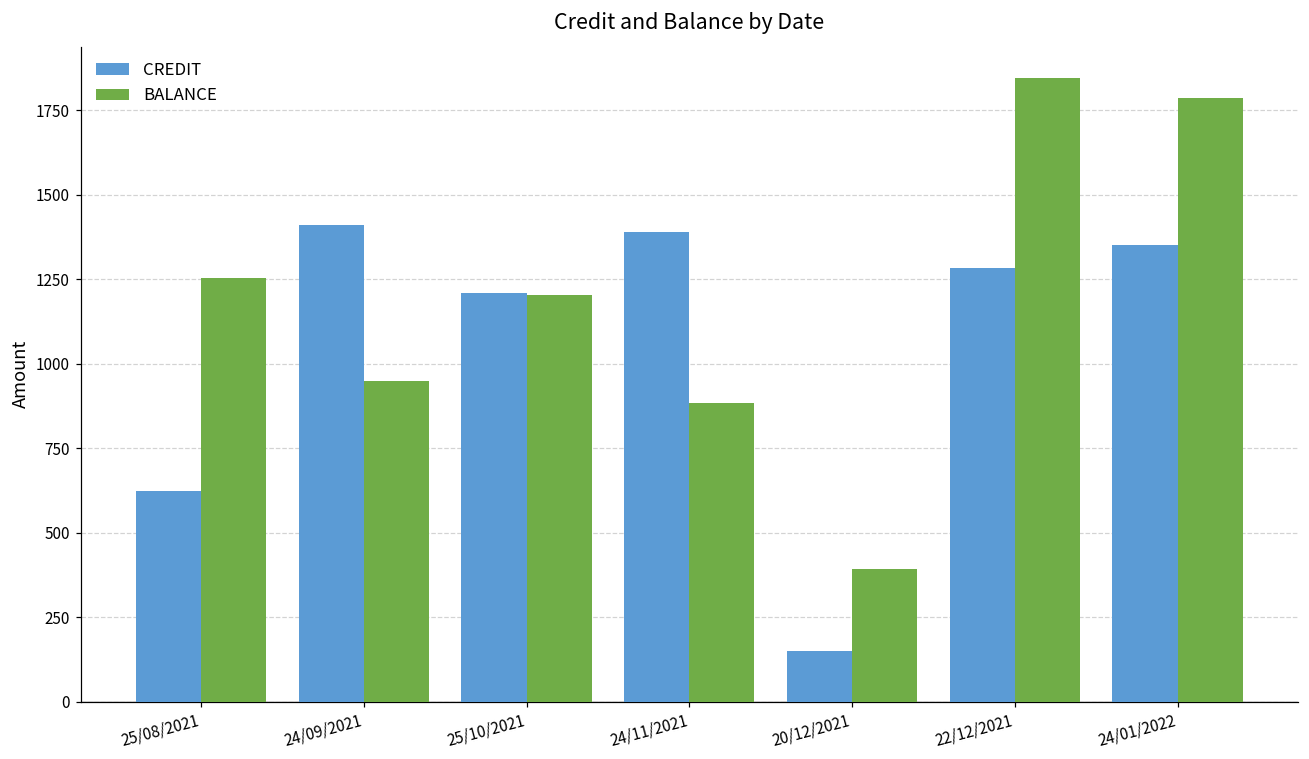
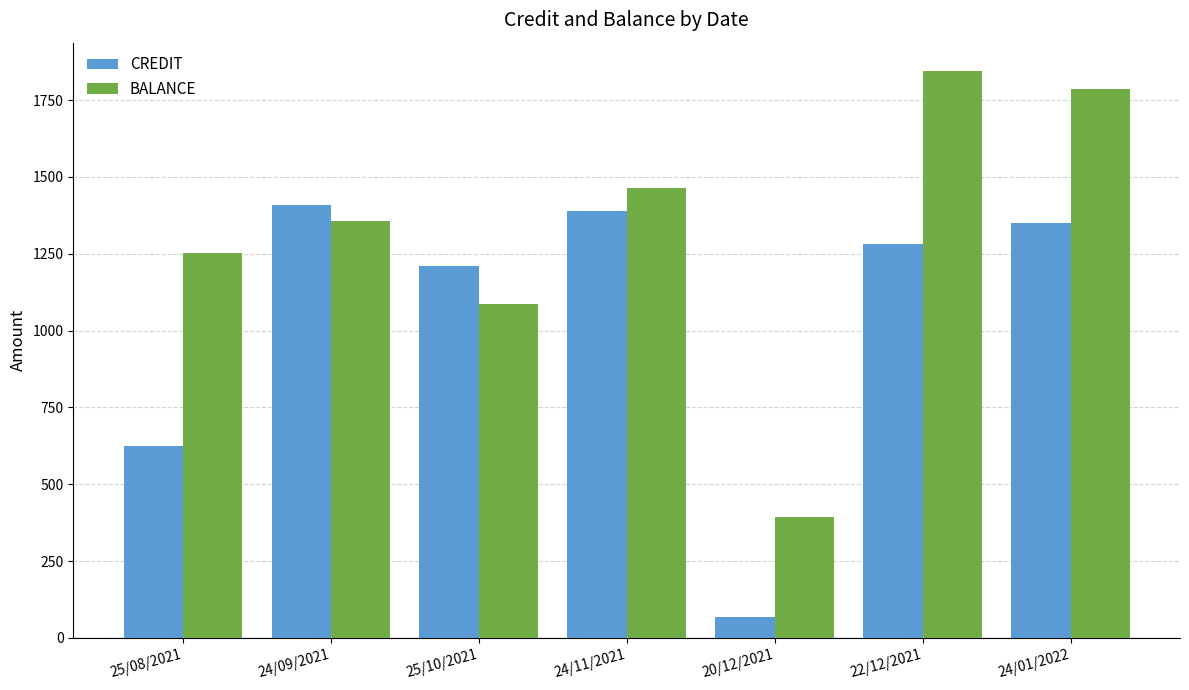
BALANCE, 24/09/2021: 950 -> 1360
BALANCE, 25/10/2021: 1200 -> 1090
BALANCE, 24/11/2021: 880 -> 1460
CREDIT, 20/12/2021: 150 -> 70
